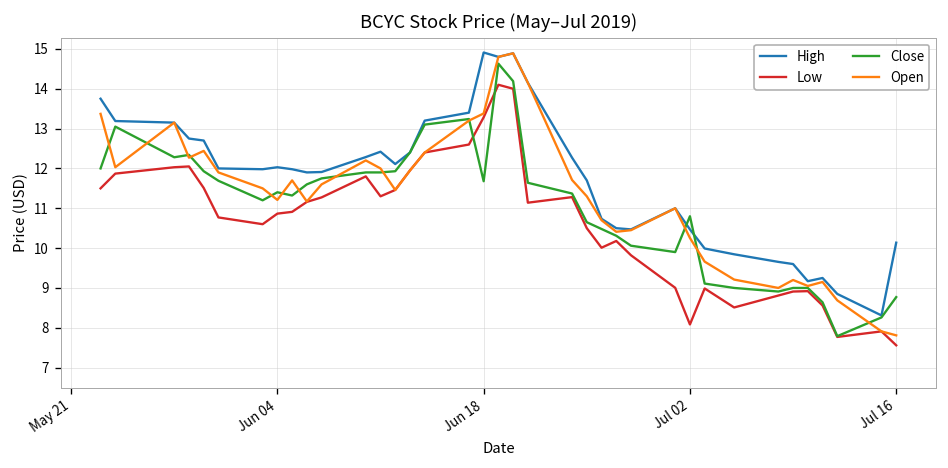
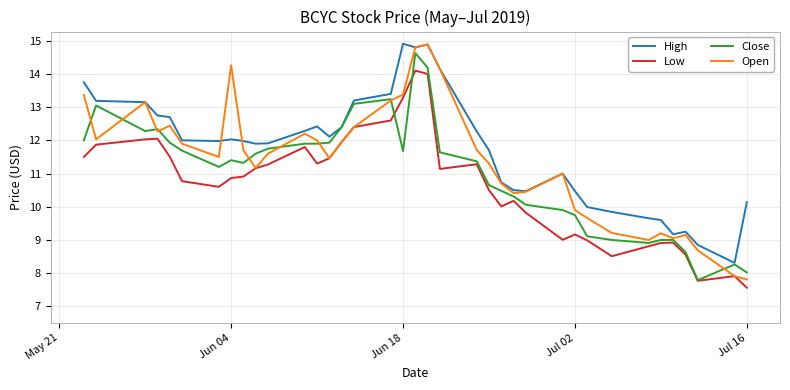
Open, Jun 04: 11.2 -> 14.3
Low, Jul 02: 8.1 -> 9.2
Close, Jul 02: 10.8 -> 9.8
Open, Jul 02: 10.3 -> 9.9
Close, Jul 16: 8.8 -> 8.0
